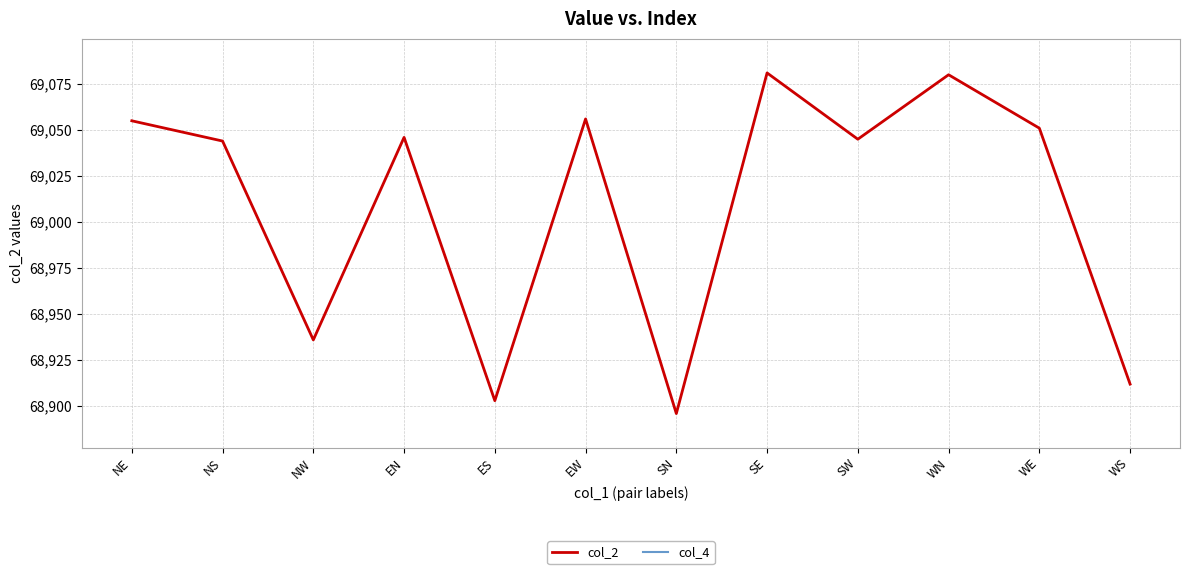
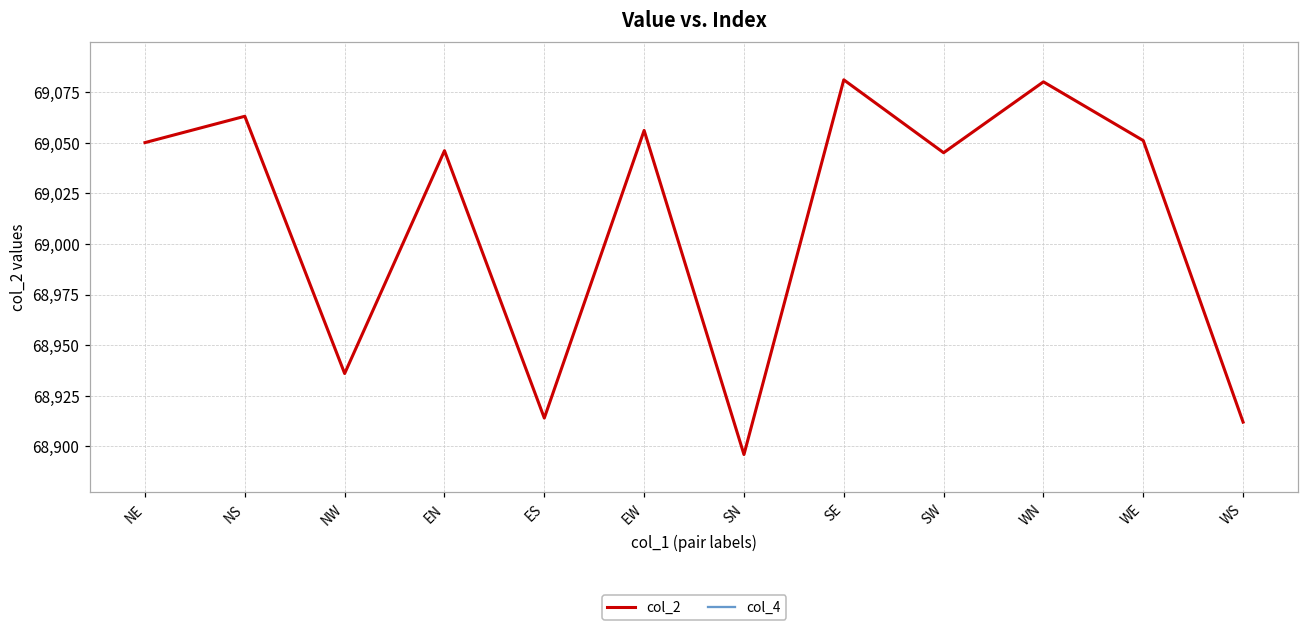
col_2, NE: 69,055 -> 69,050
col_2, NS: 69,044 -> 69,063
col_2, ES: 68,903 -> 68,914
